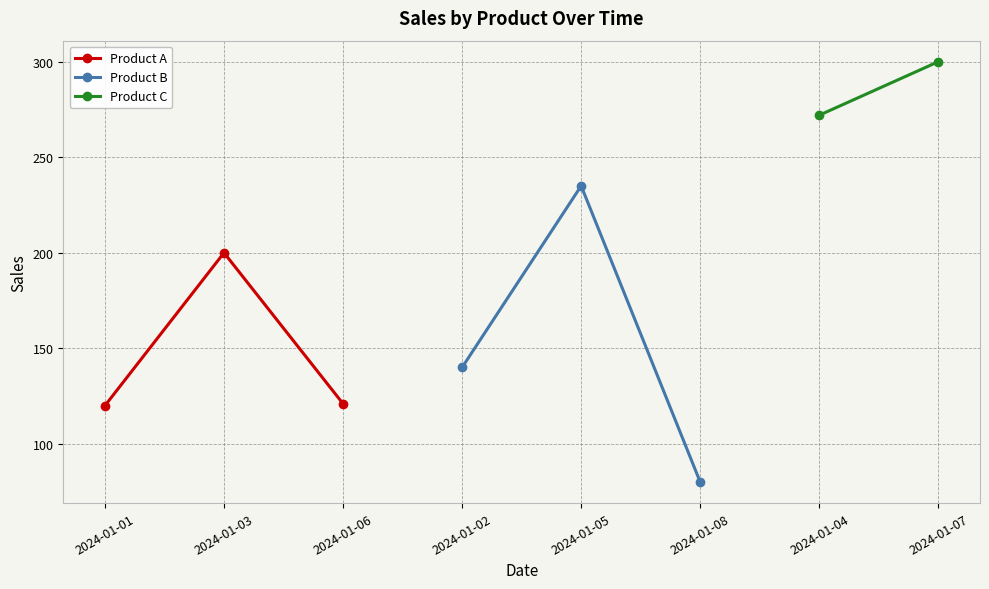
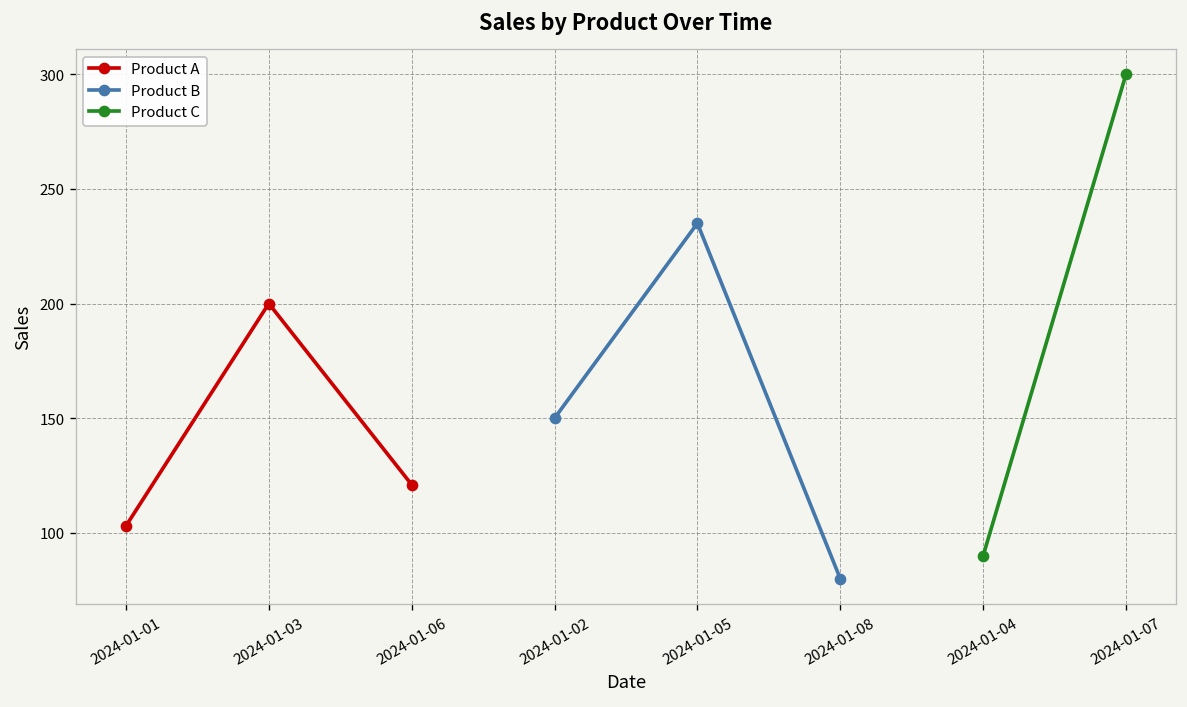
Product A, 2024-01-01: 120 -> 103
Product B, 2024-01-02: 140 -> 150
Product C, 2024-01-04: 272 -> 90
